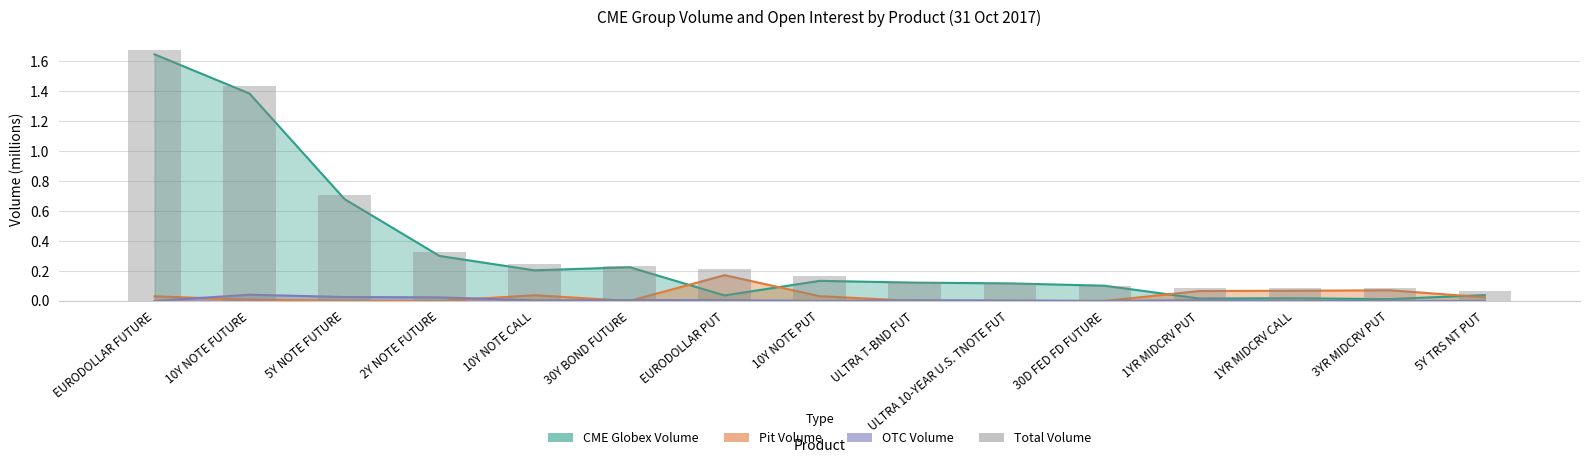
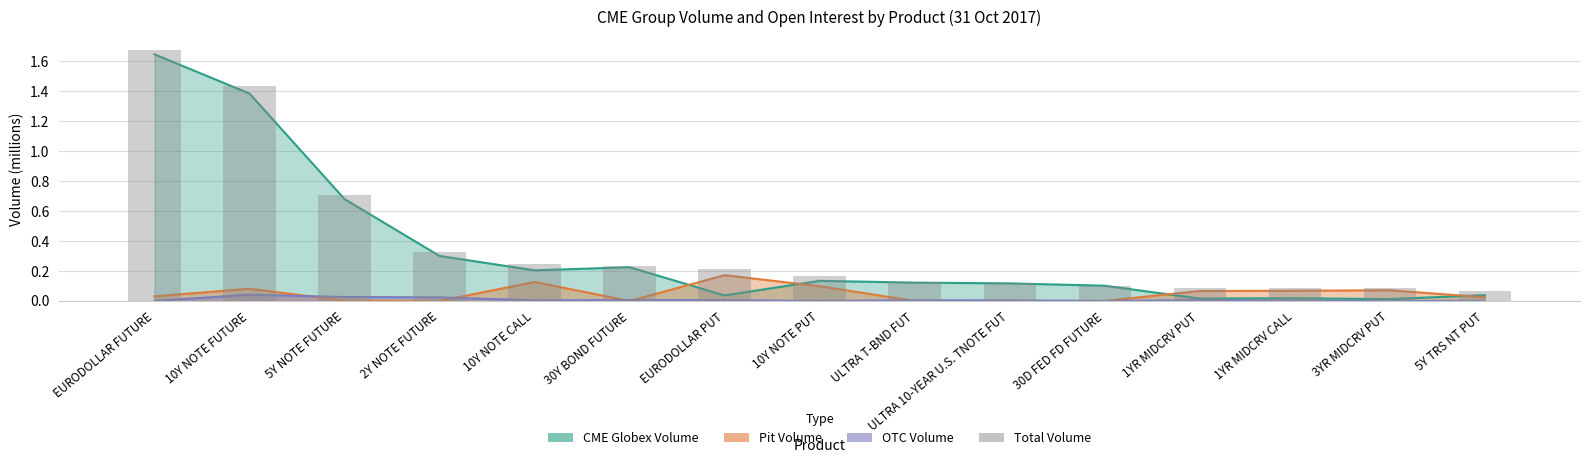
Pit Volume, 10Y NOTE FUTURE: 0.01 -> 0.08
Pit Volume, 10Y NOTE CALL: 0.04 -> 0.13
Pit Volume, 10Y NOTE PUT: 0.03 -> 0.10
